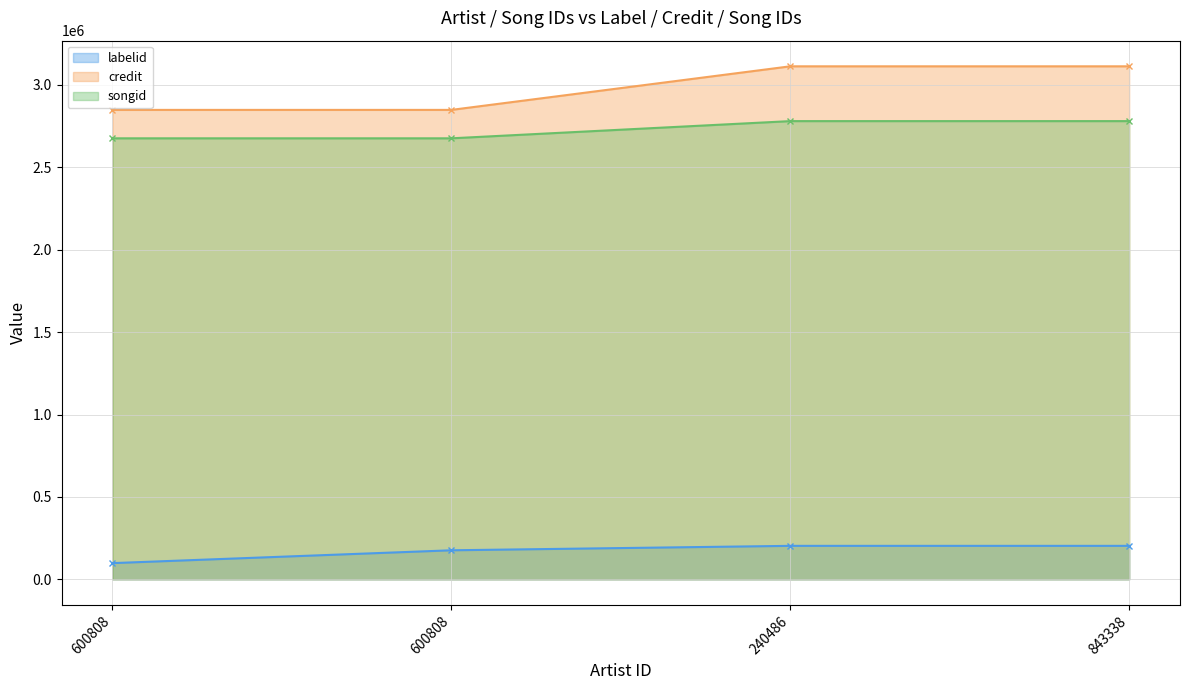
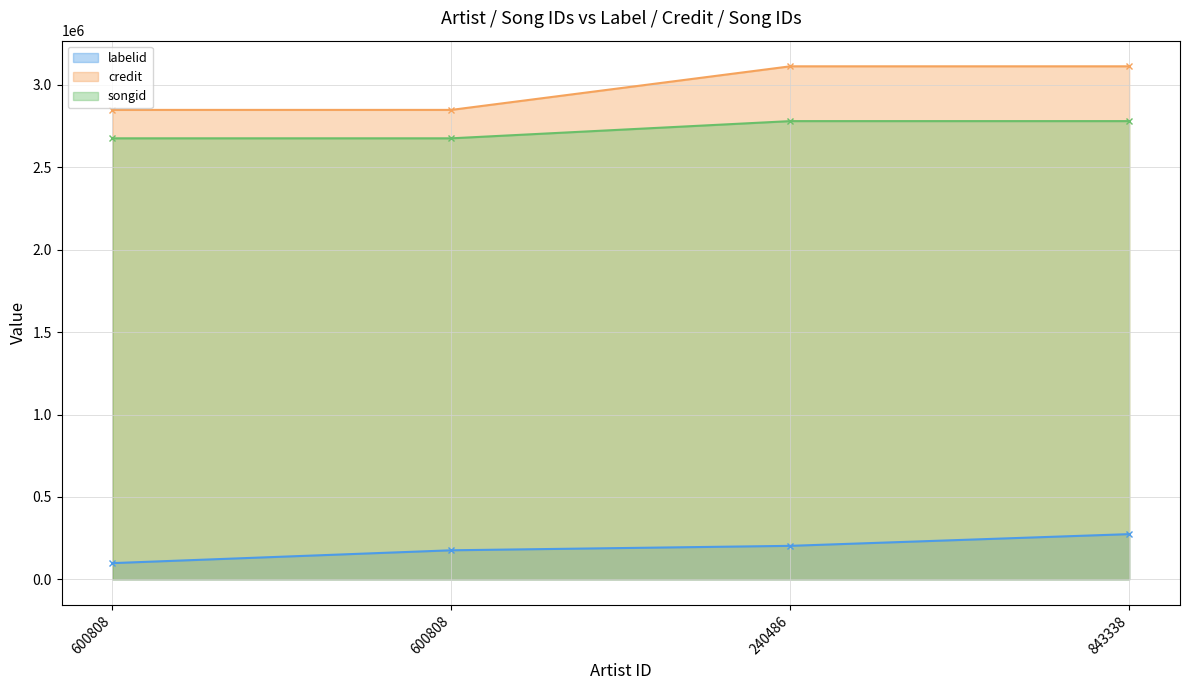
labelid, 843338: 200000 -> 270000
